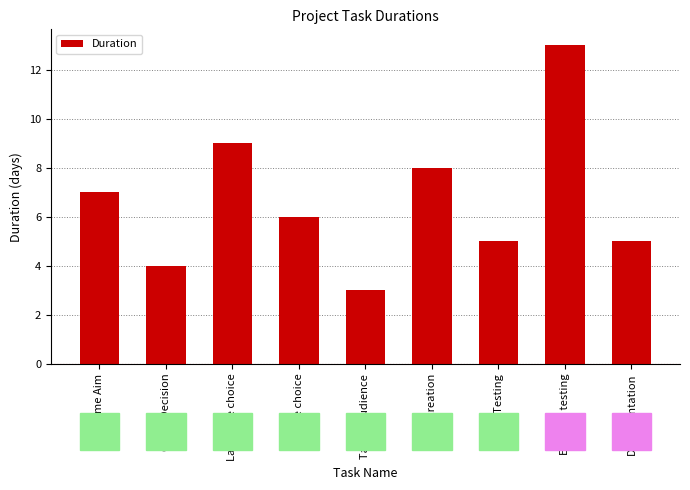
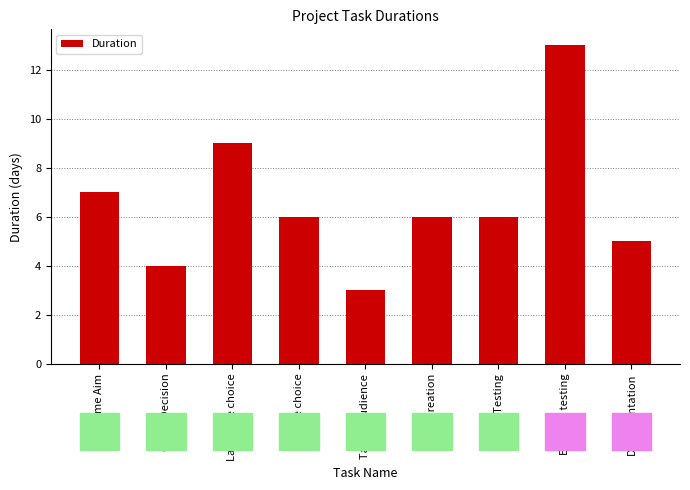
UI creation: 8 -> 6
Self Testing: 5 -> 6
